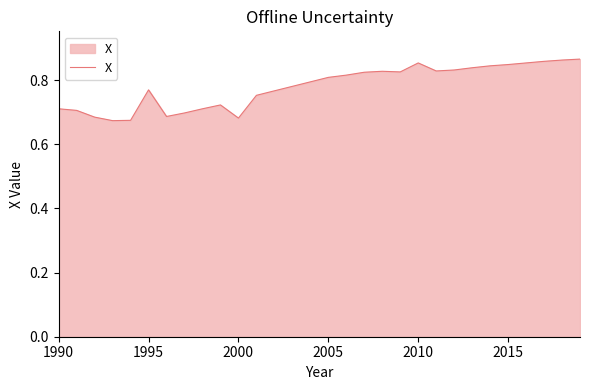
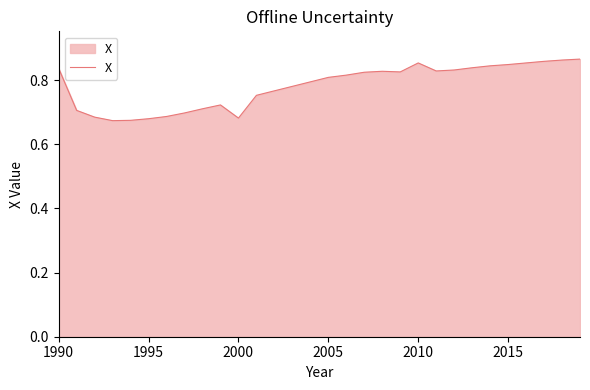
1990: 0.71 -> 0.84
1995: 0.77 -> 0.68
